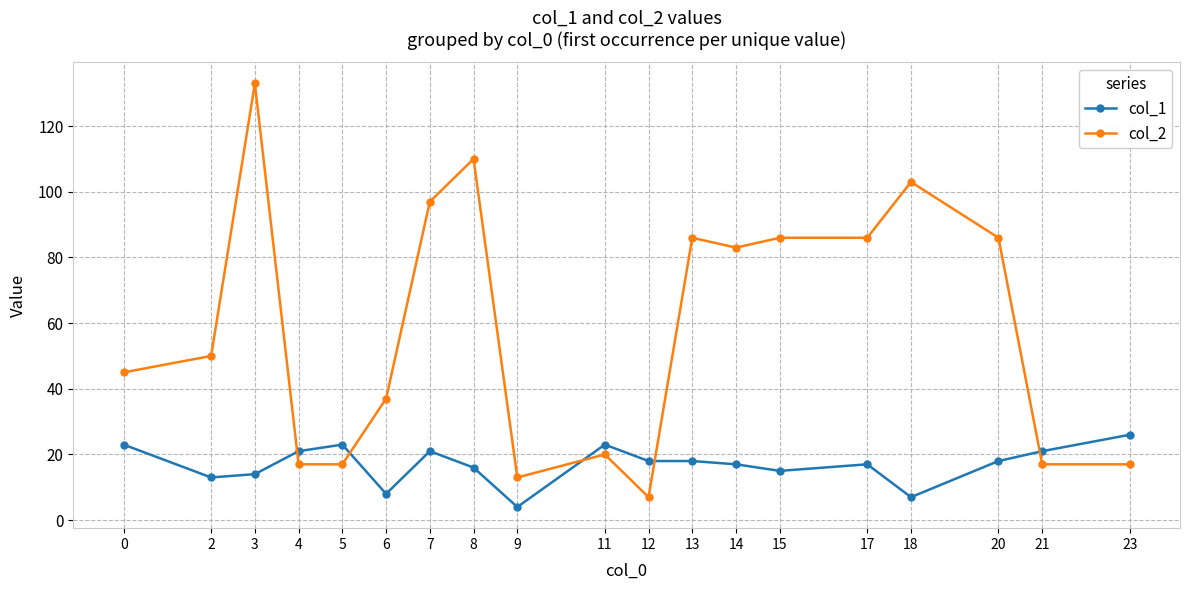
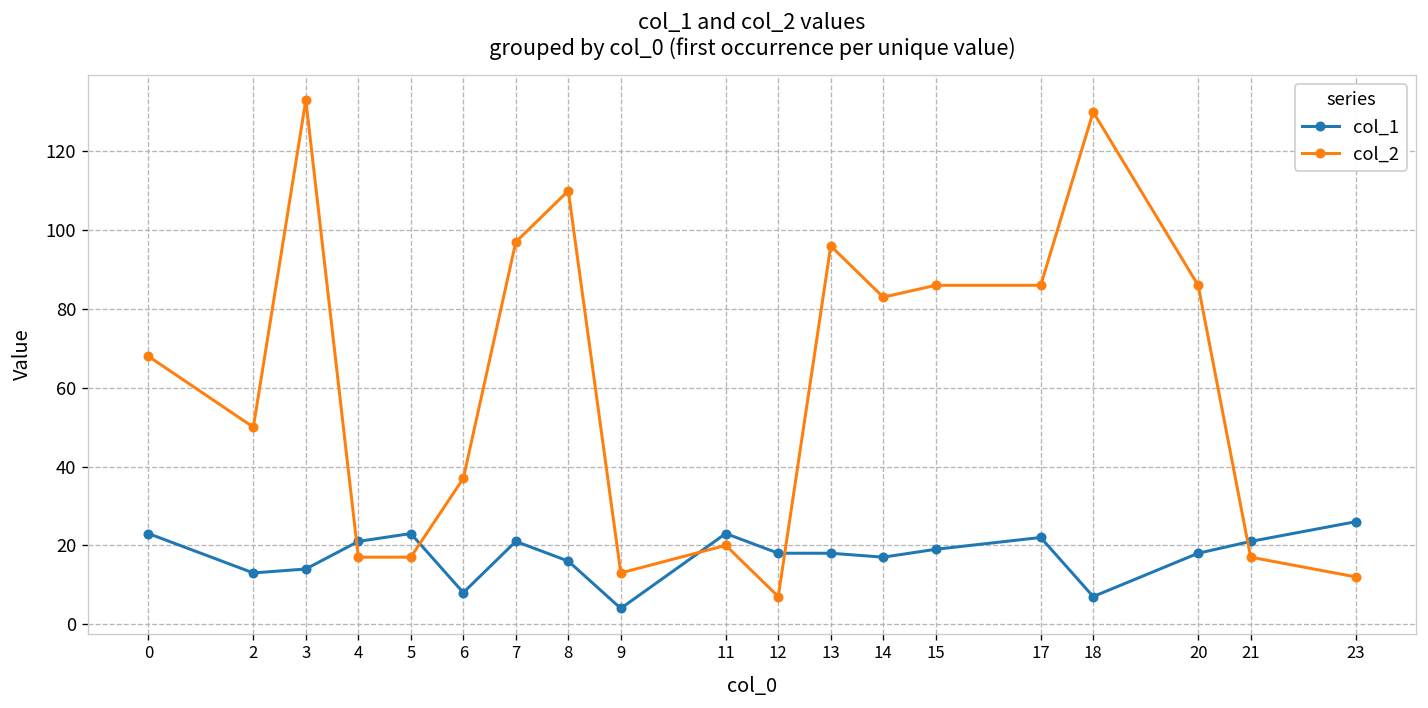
col_2, 0: 45 -> 68
col_2, 13: 86 -> 96
col_1, 15: 15 -> 19
col_1, 17: 17 -> 22
col_2, 18: 103 -> 130
col_2, 23: 17 -> 12
